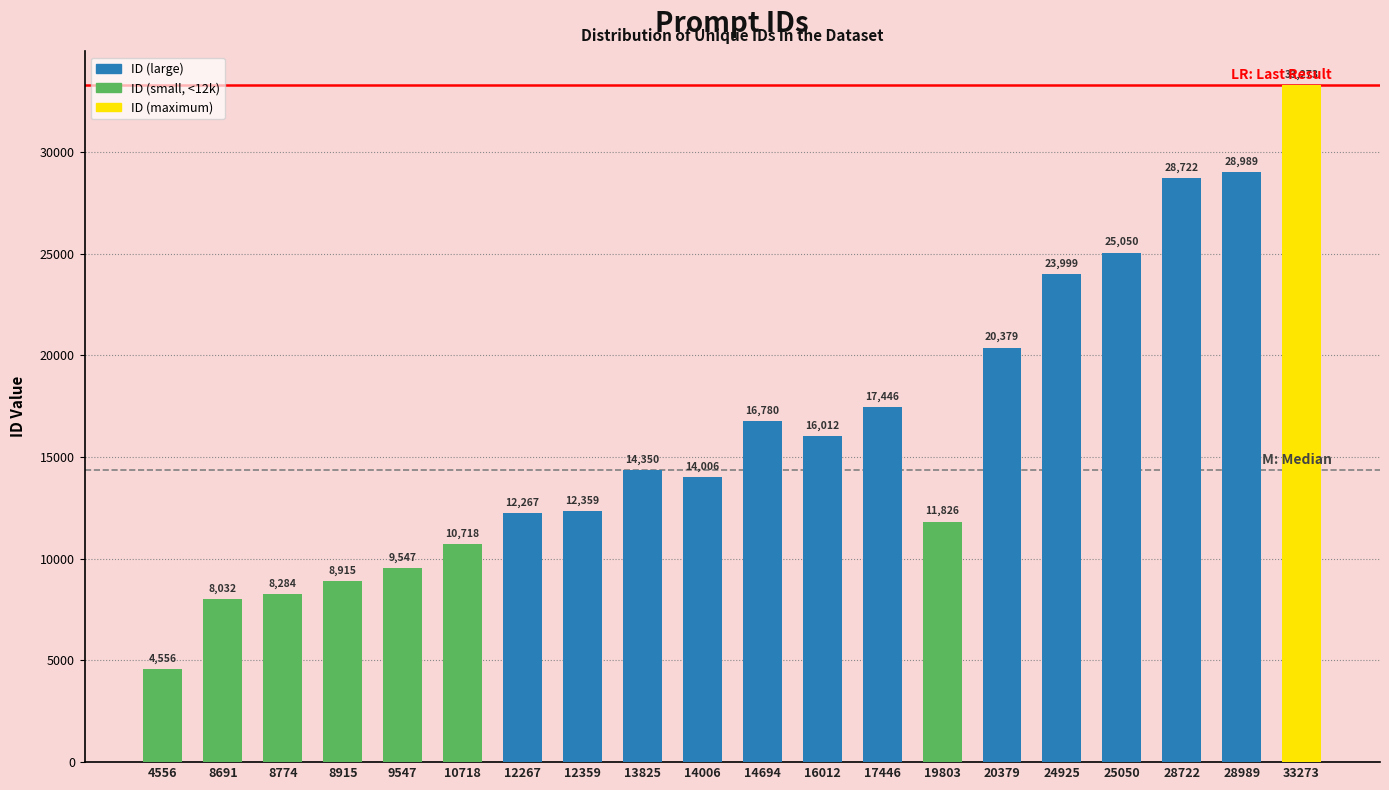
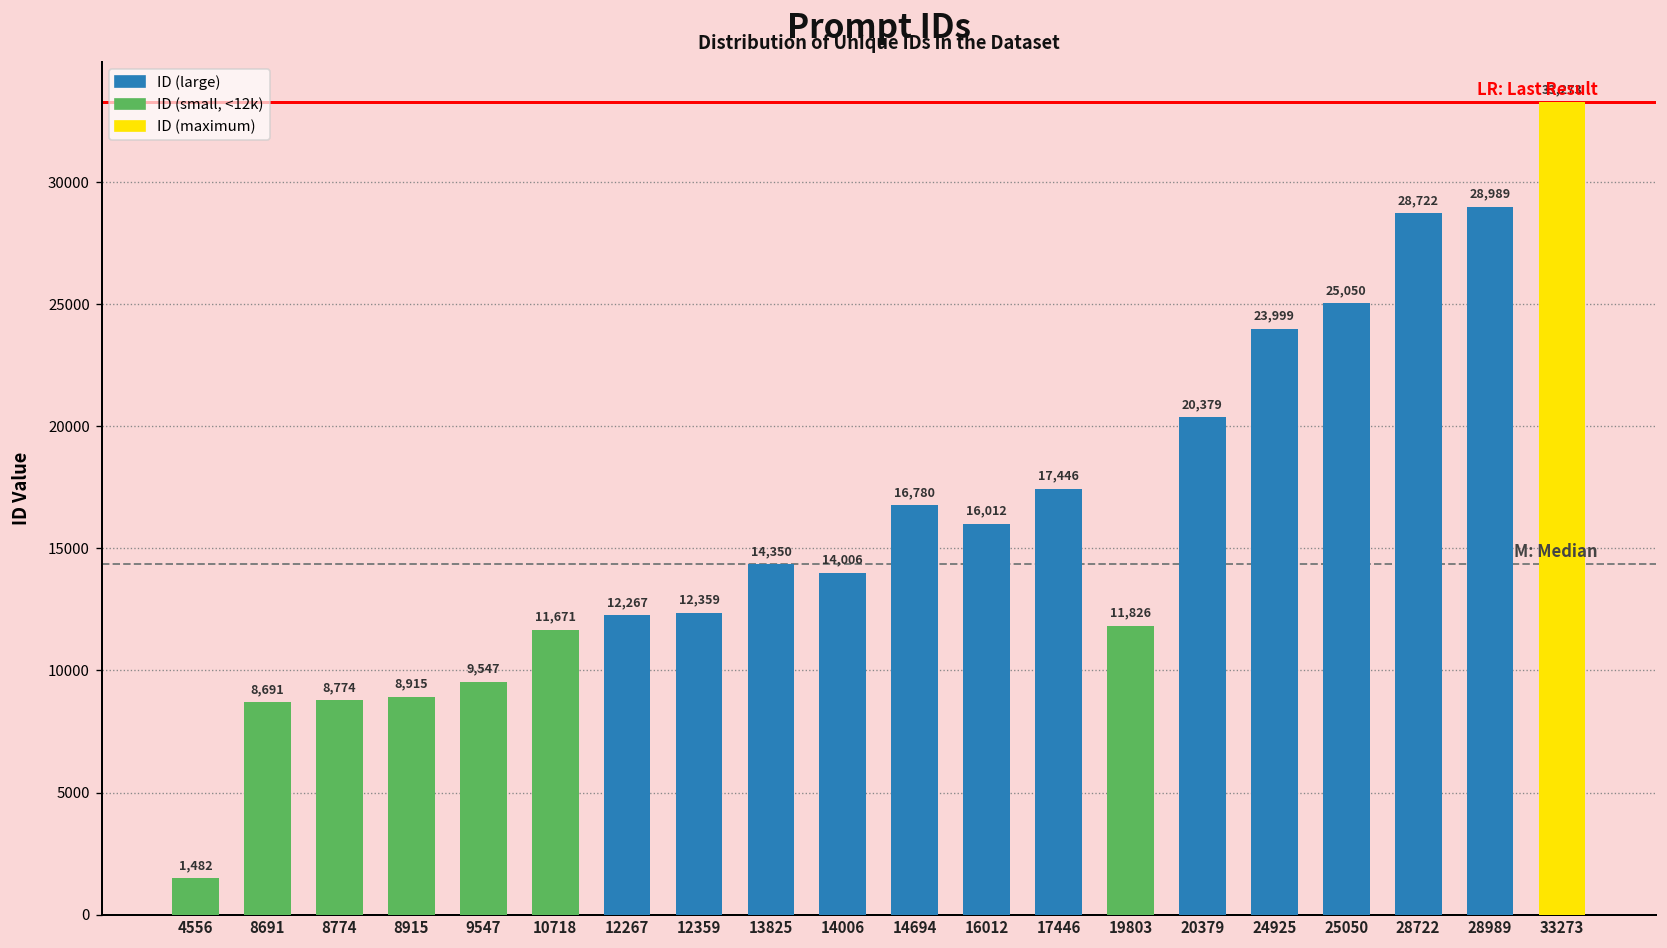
4556: 4,556 -> 1,482
8691: 8,032 -> 8,691
8774: 8,284 -> 8,774
10718: 10,718 -> 11,671
